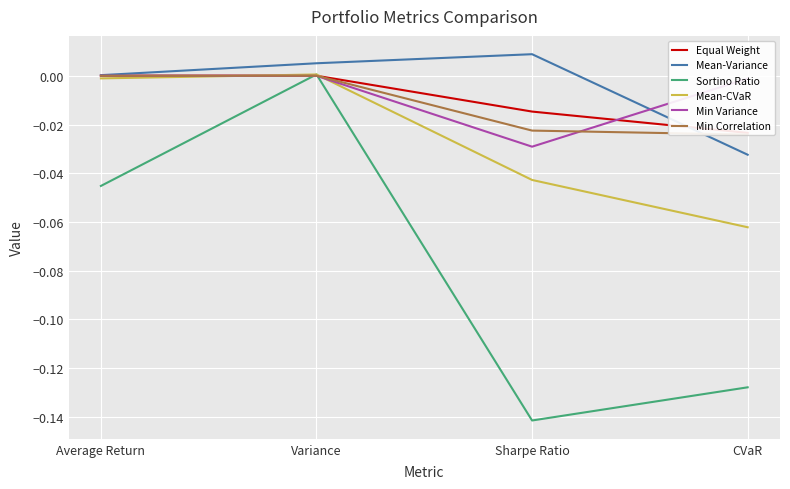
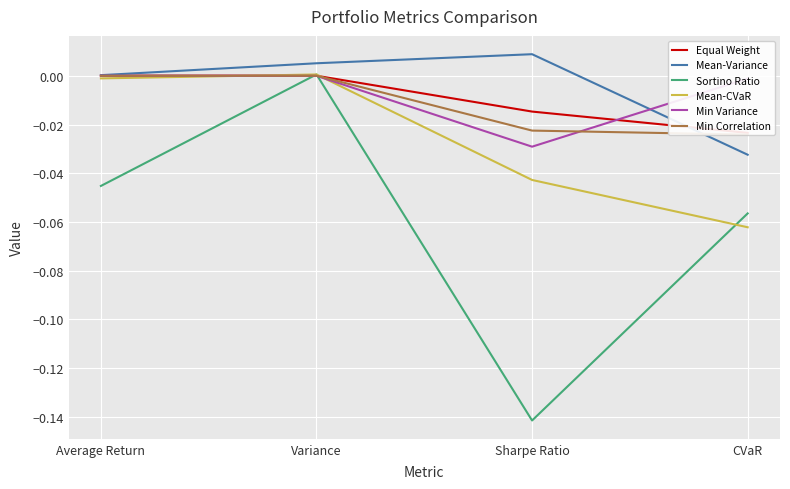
Sortino Ratio, CVaR: -0.128 -> -0.056
